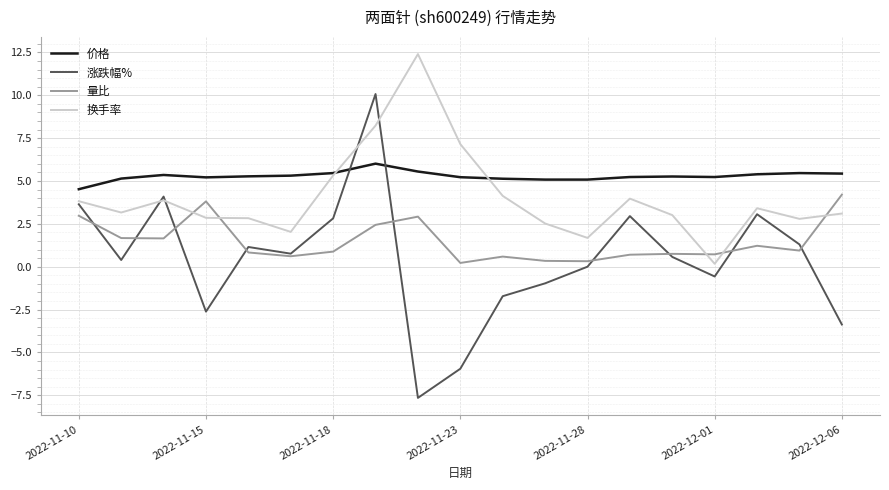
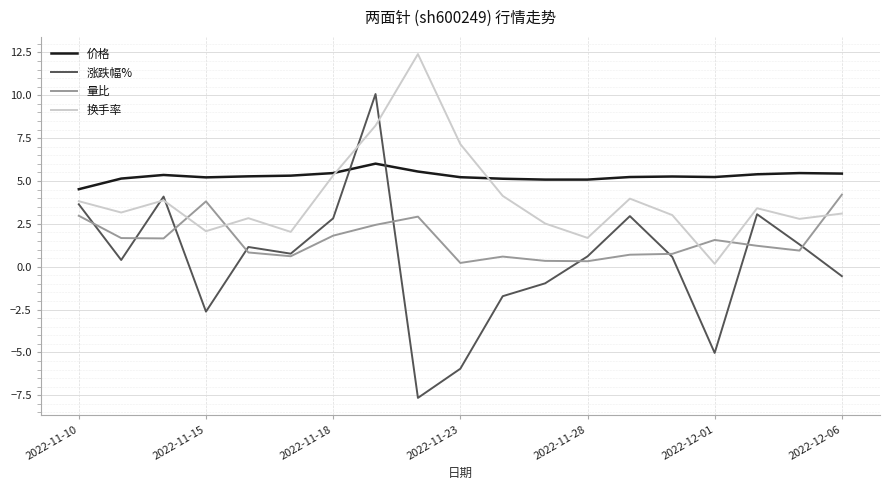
换手率, 2022-11-15: 2.9 -> 2.1
量比, 2022-11-18: 0.9 -> 1.8
涨跌幅%, 2022-11-28: 0.0 -> 0.6
涨跌幅%, 2022-12-01: -0.6 -> -5.0
量比, 2022-12-01: 0.7 -> 1.6
涨跌幅%, 2022-12-06: -3.4 -> -0.6
